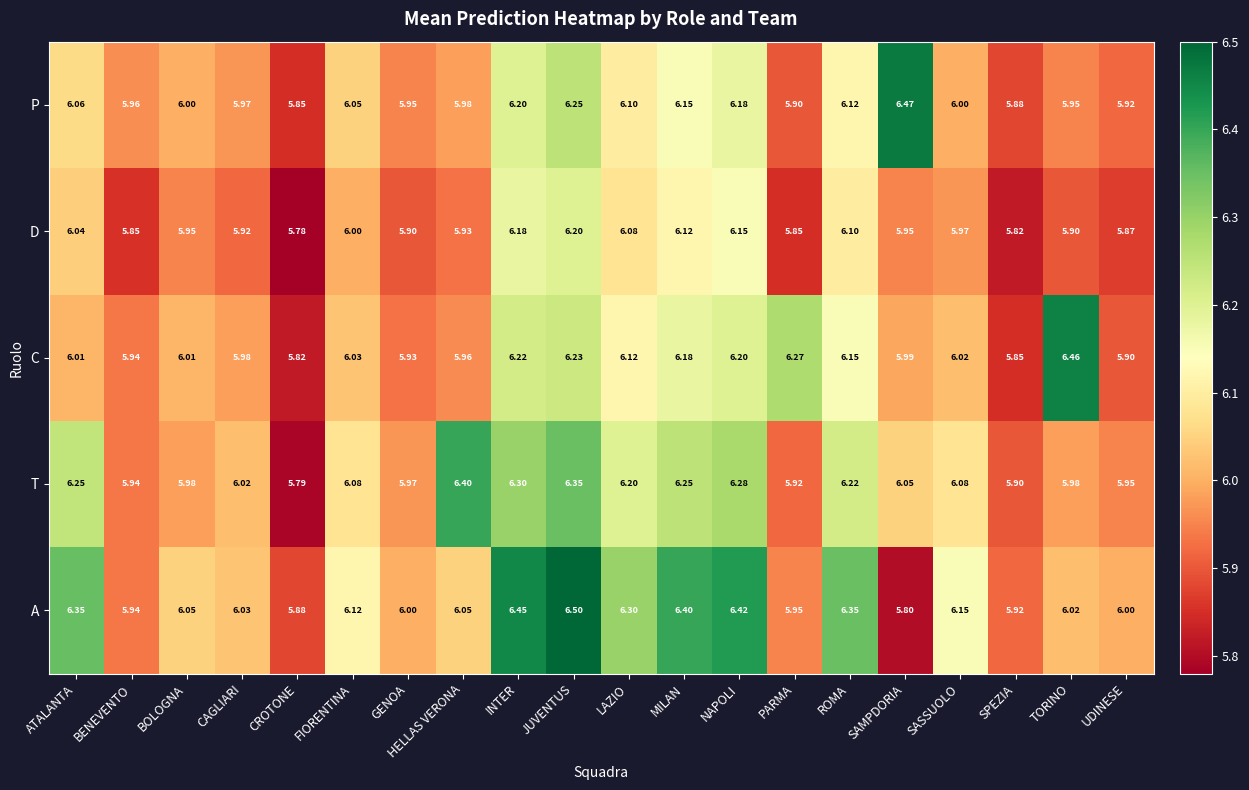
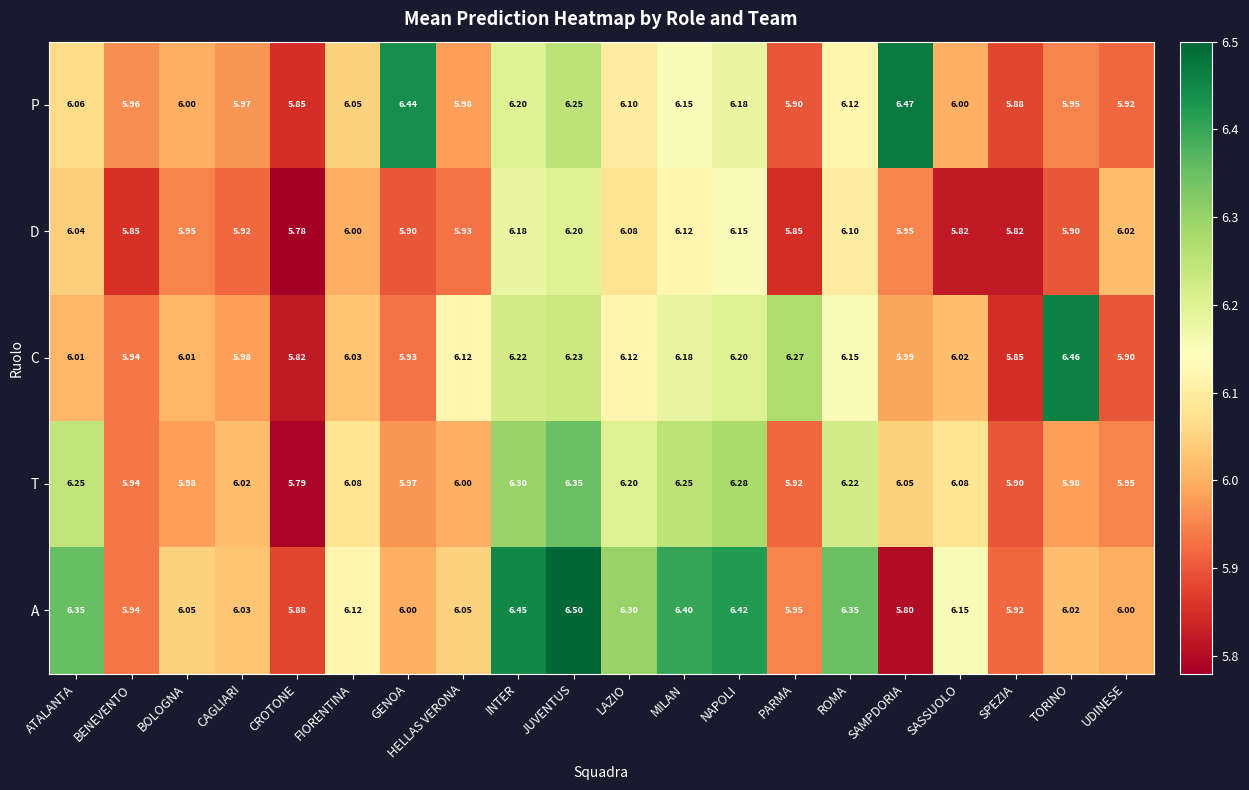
P, GENOA: 5.95 -> 6.44
D, SASSUOLO: 5.97 -> 5.82
D, UDINESE: 5.87 -> 6.02
C, HELLAS VERONA: 5.96 -> 6.12
T, HELLAS VERONA: 6.40 -> 6.00
